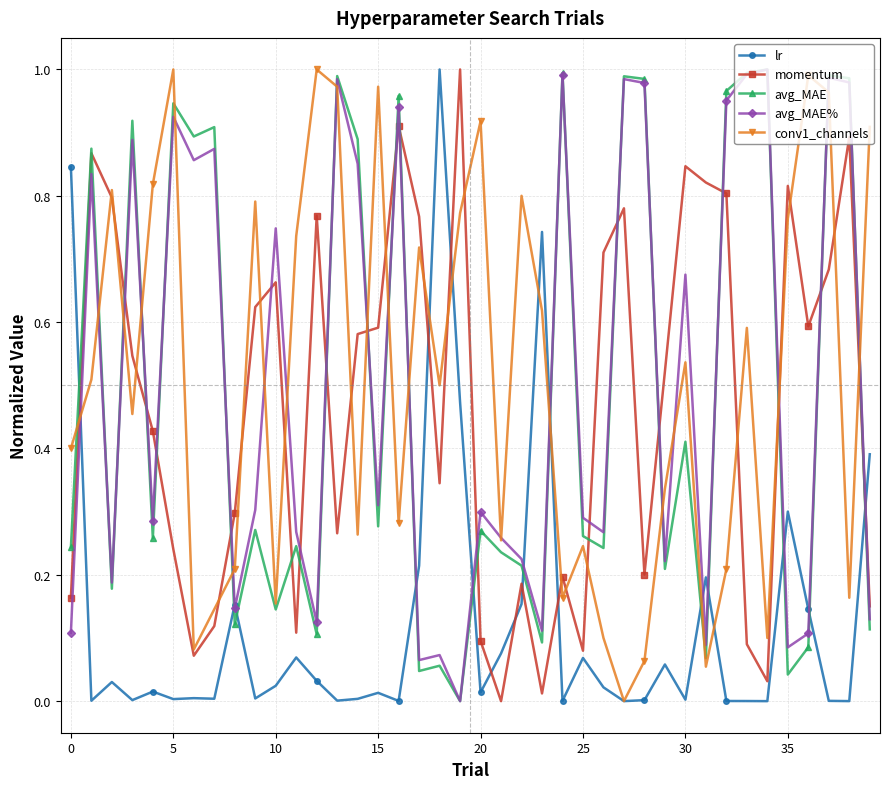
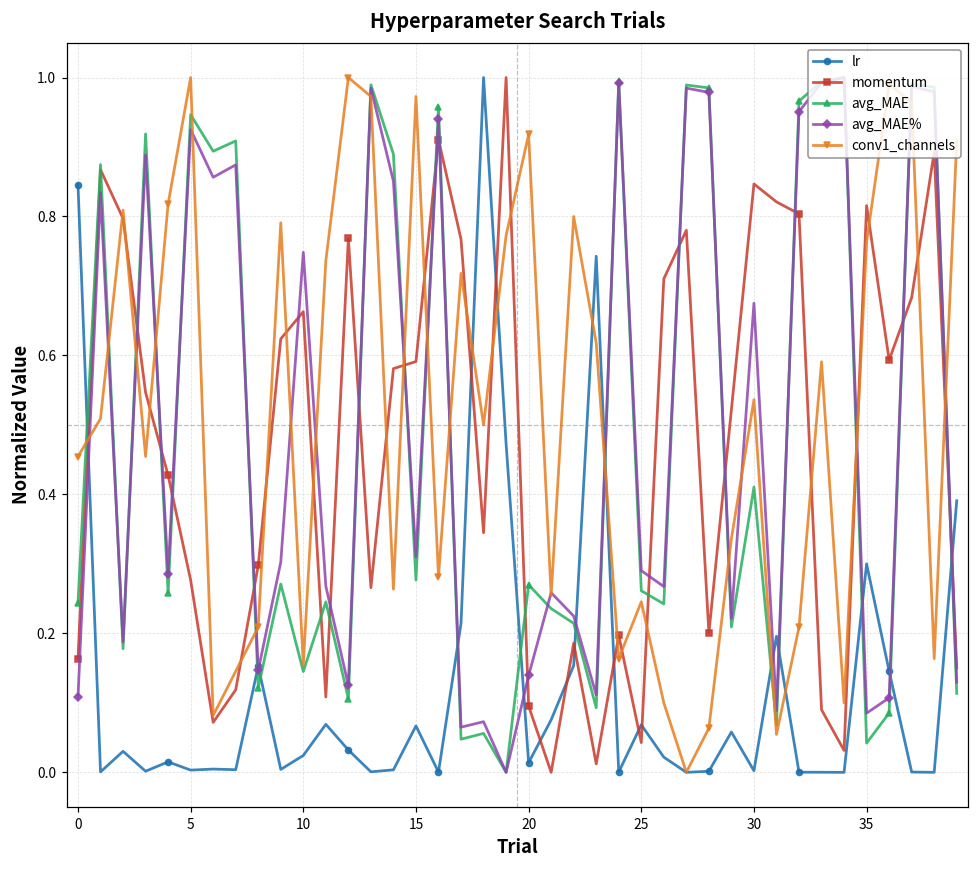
conv1_channels, 0: 0.40 -> 0.45
momentum, 5: 0.24 -> 0.28
lr, 15: 0.01 -> 0.07
avg_MAE%, 20: 0.30 -> 0.14
momentum, 25: 0.08 -> 0.04
